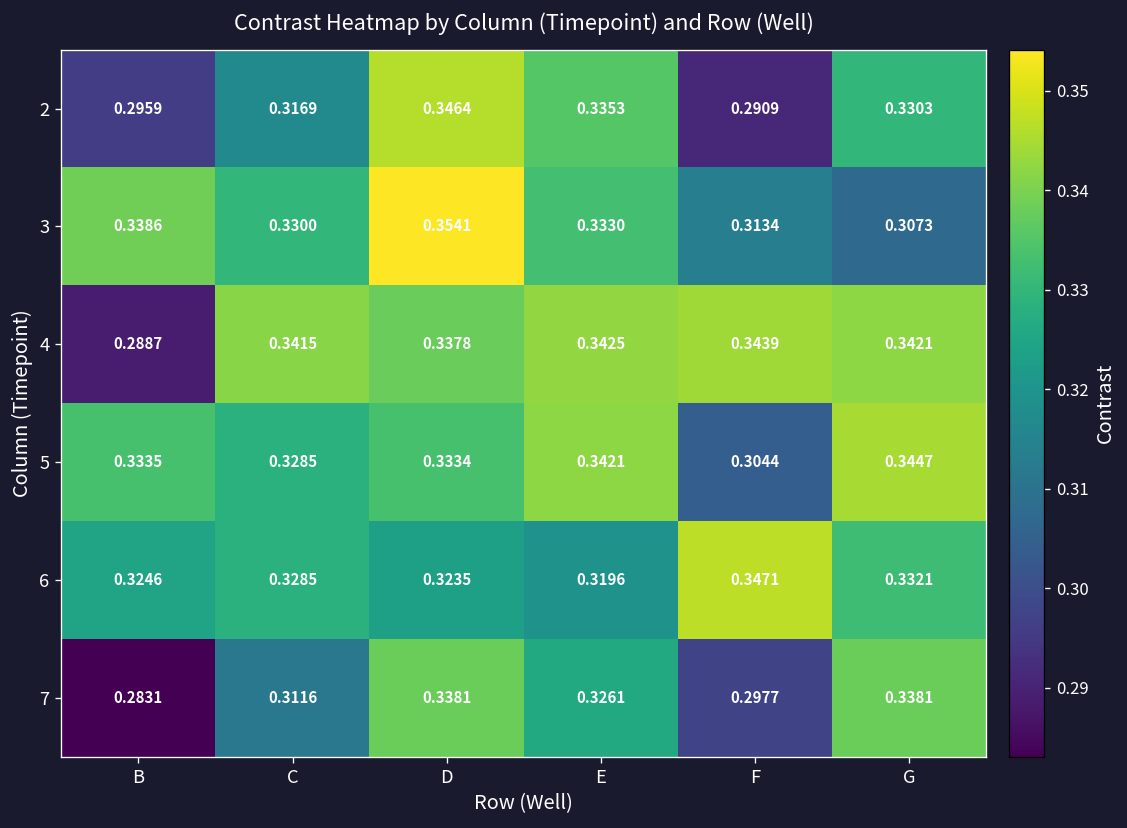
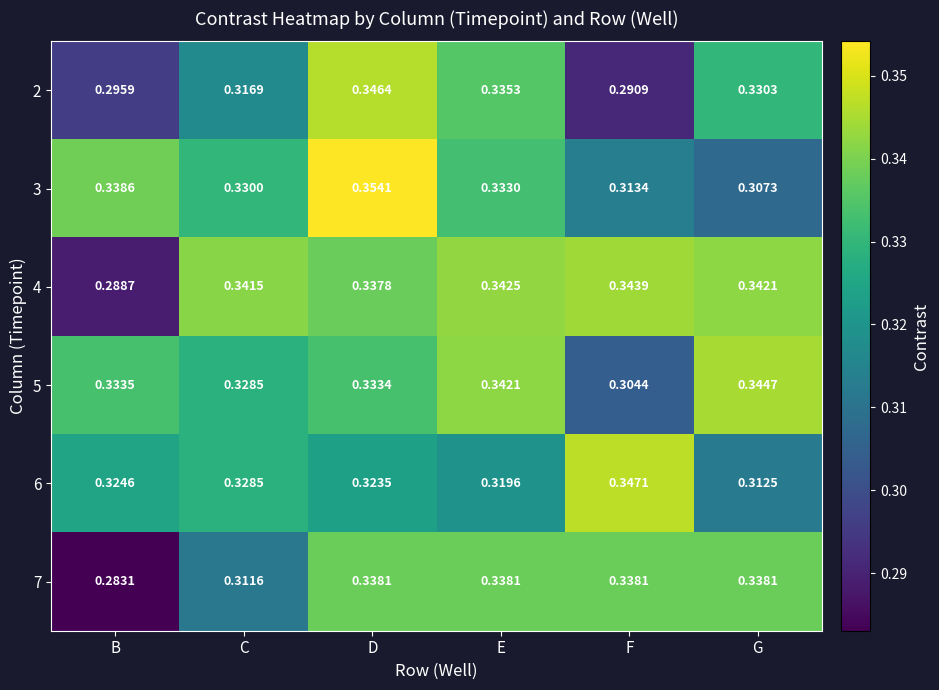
6, G: 0.3321 -> 0.3125
7, E: 0.3261 -> 0.3381
7, F: 0.2977 -> 0.3381
